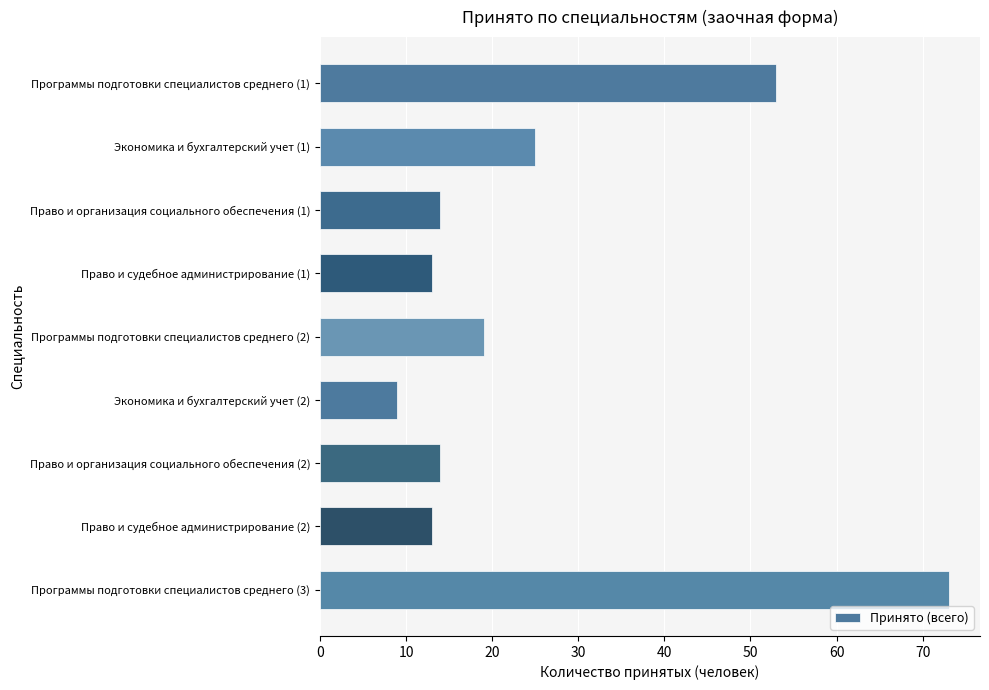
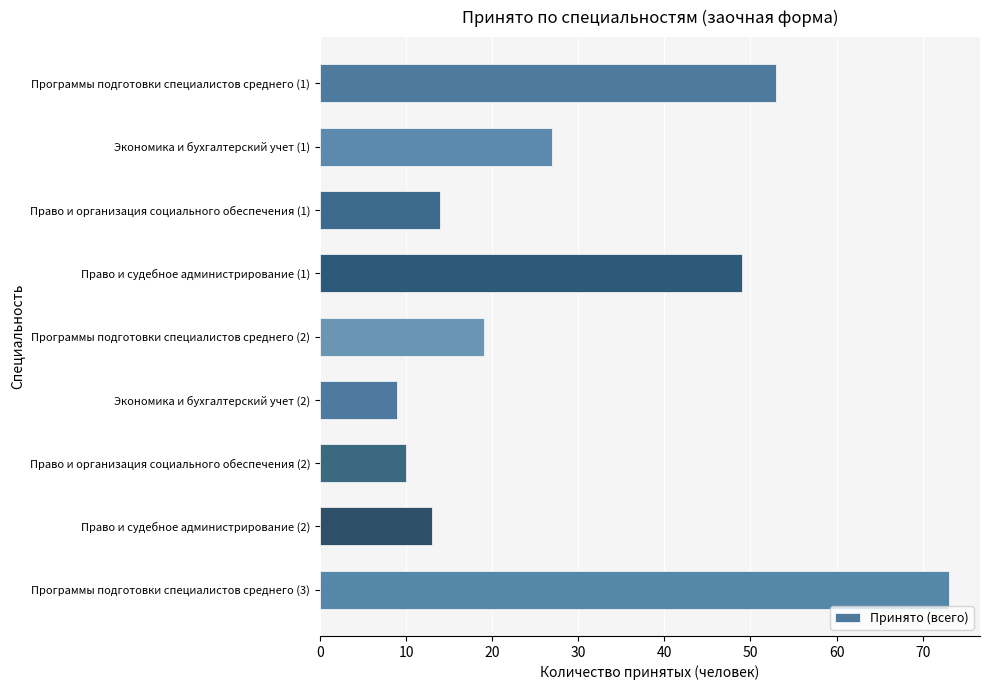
Экономика и бухгалтерский учет (1): 25 -> 27
Право и судебное администрирование (1): 13 -> 49
Право и организация социального обеспечения (2): 14 -> 10
